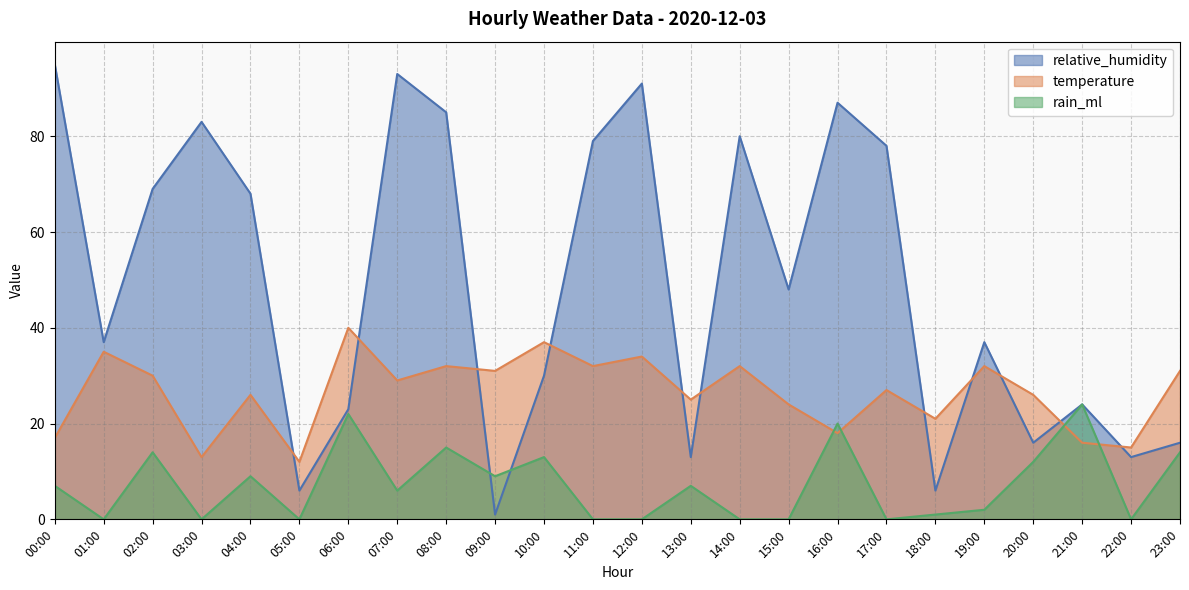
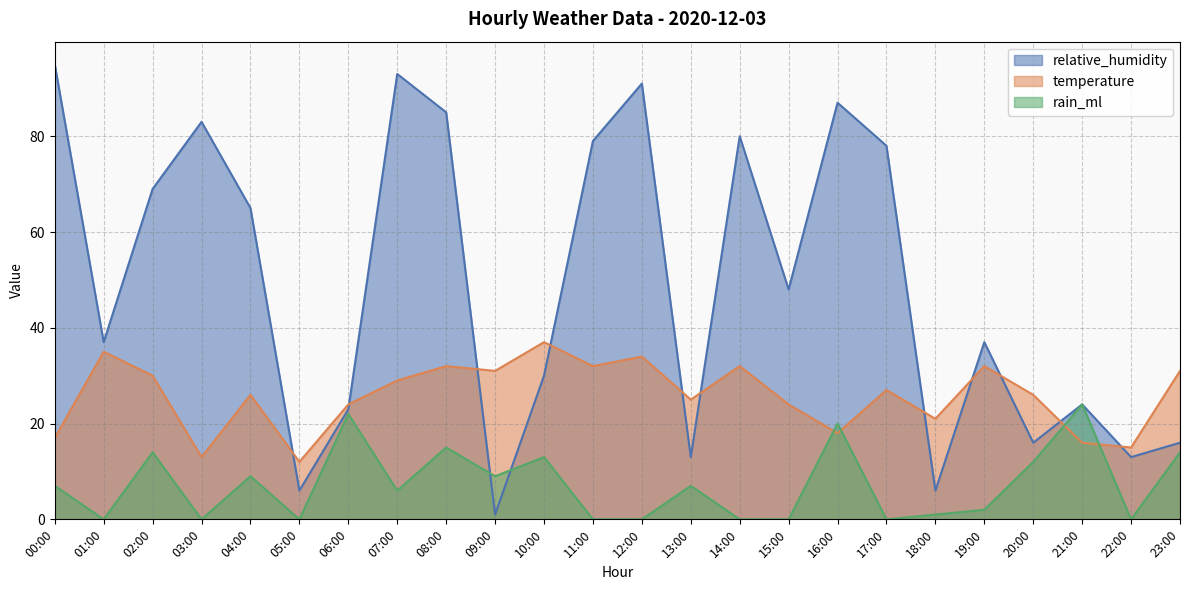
relative_humidity, 04:00: 68 -> 65
temperature, 06:00: 40 -> 24
